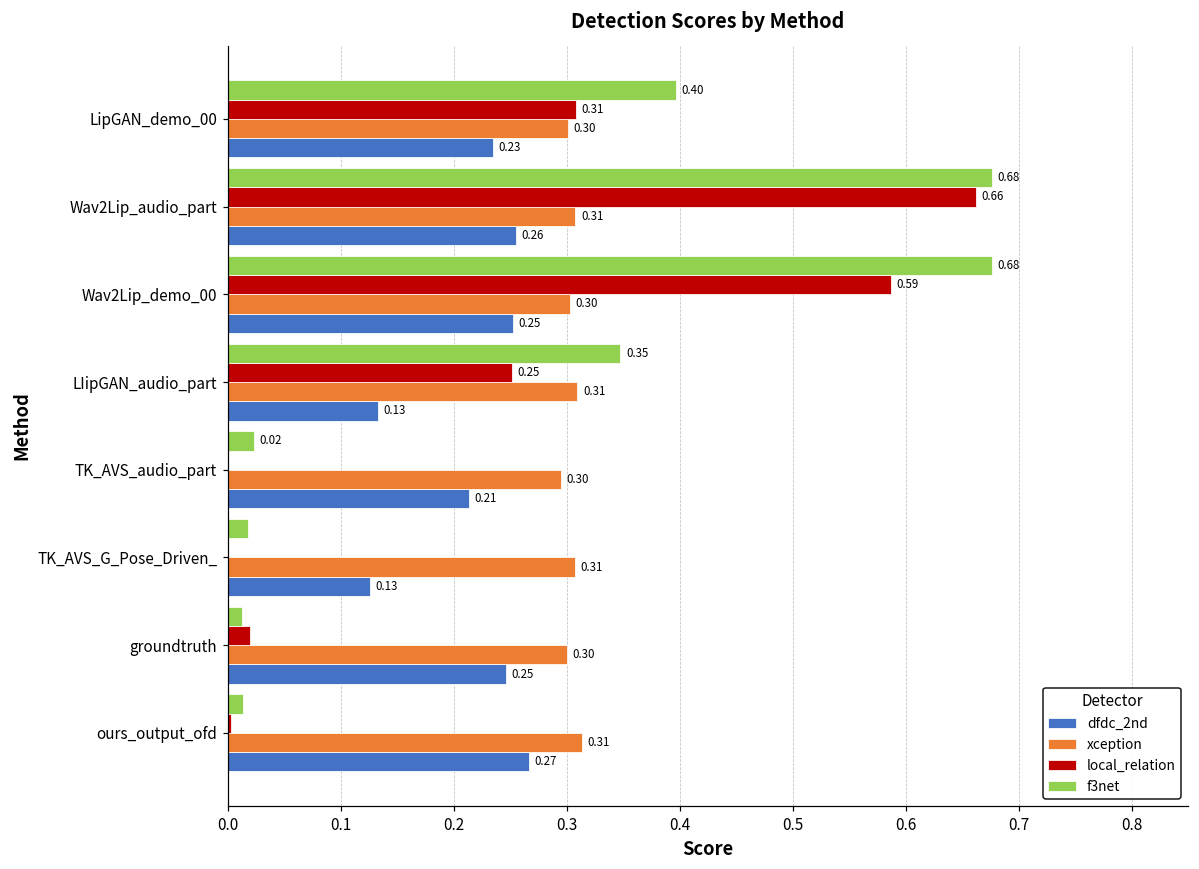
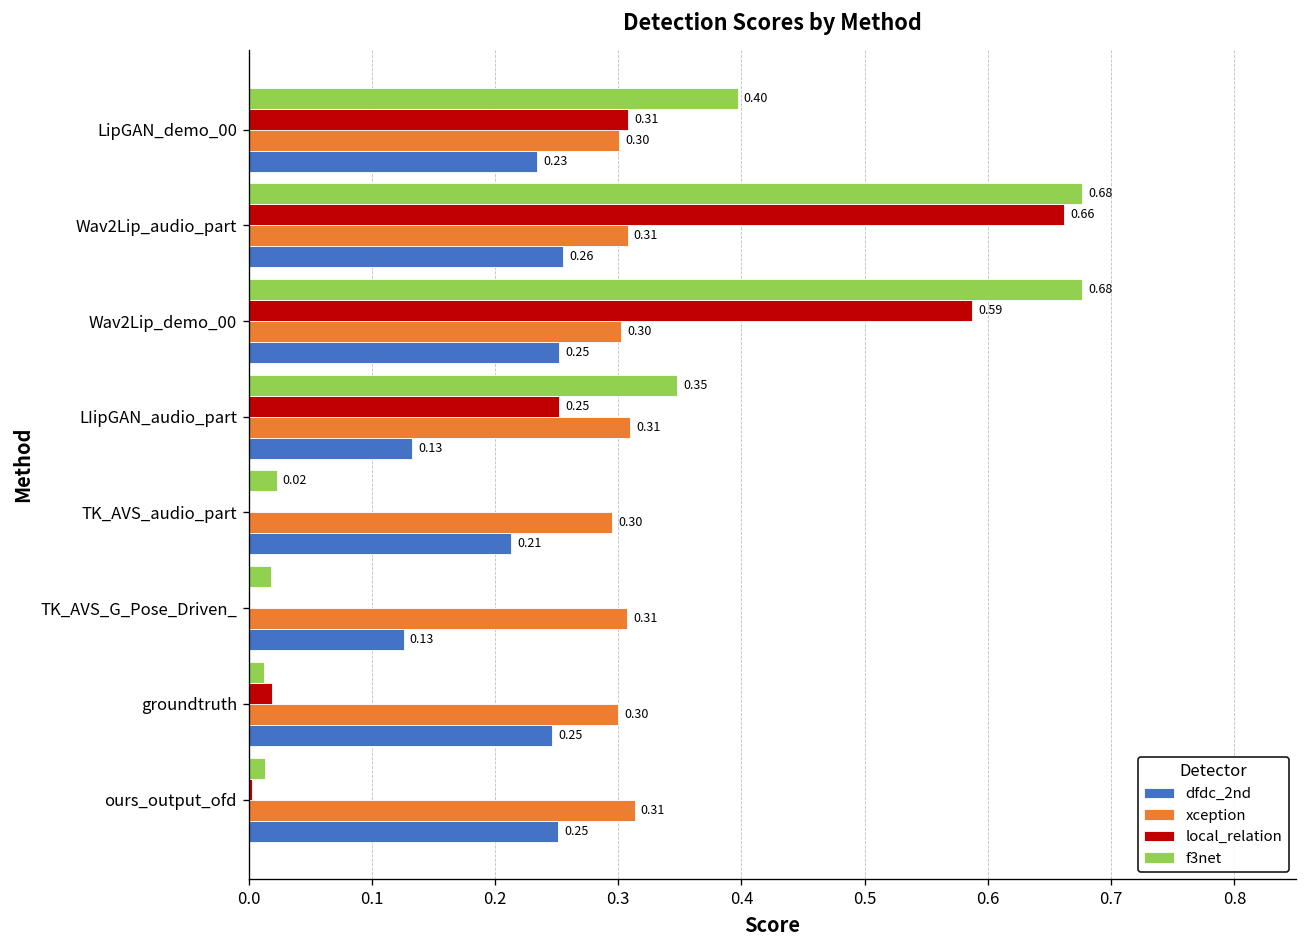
dfdc_2nd, ours_output_ofd: 0.27 -> 0.25
